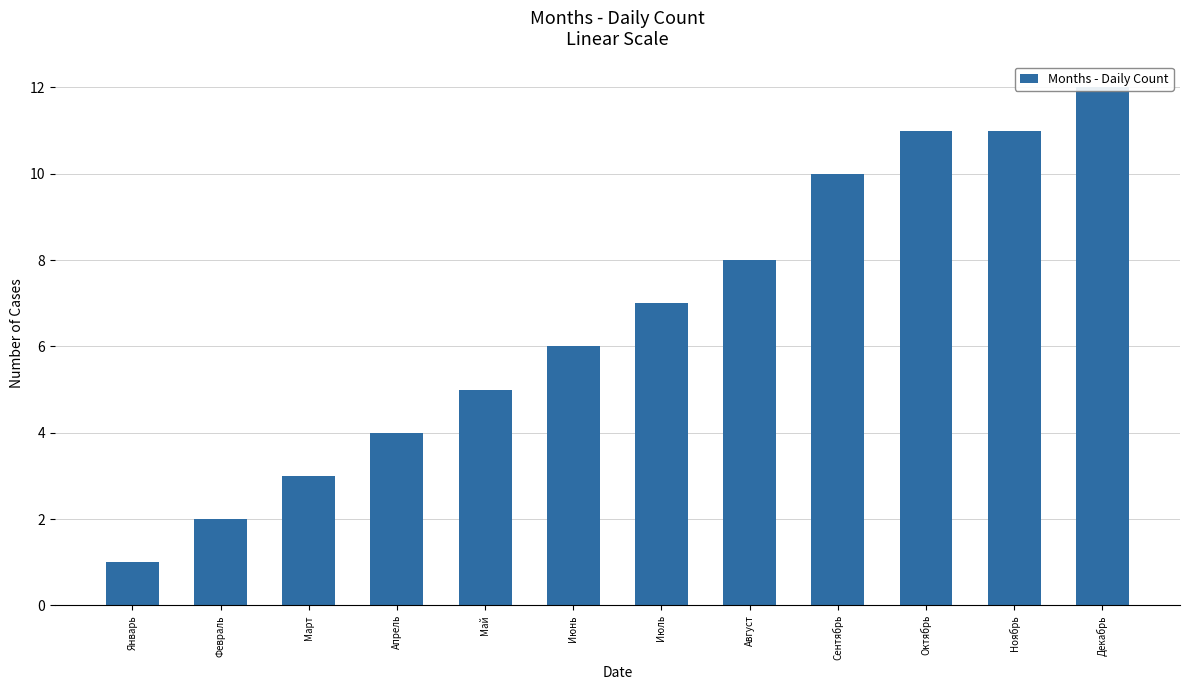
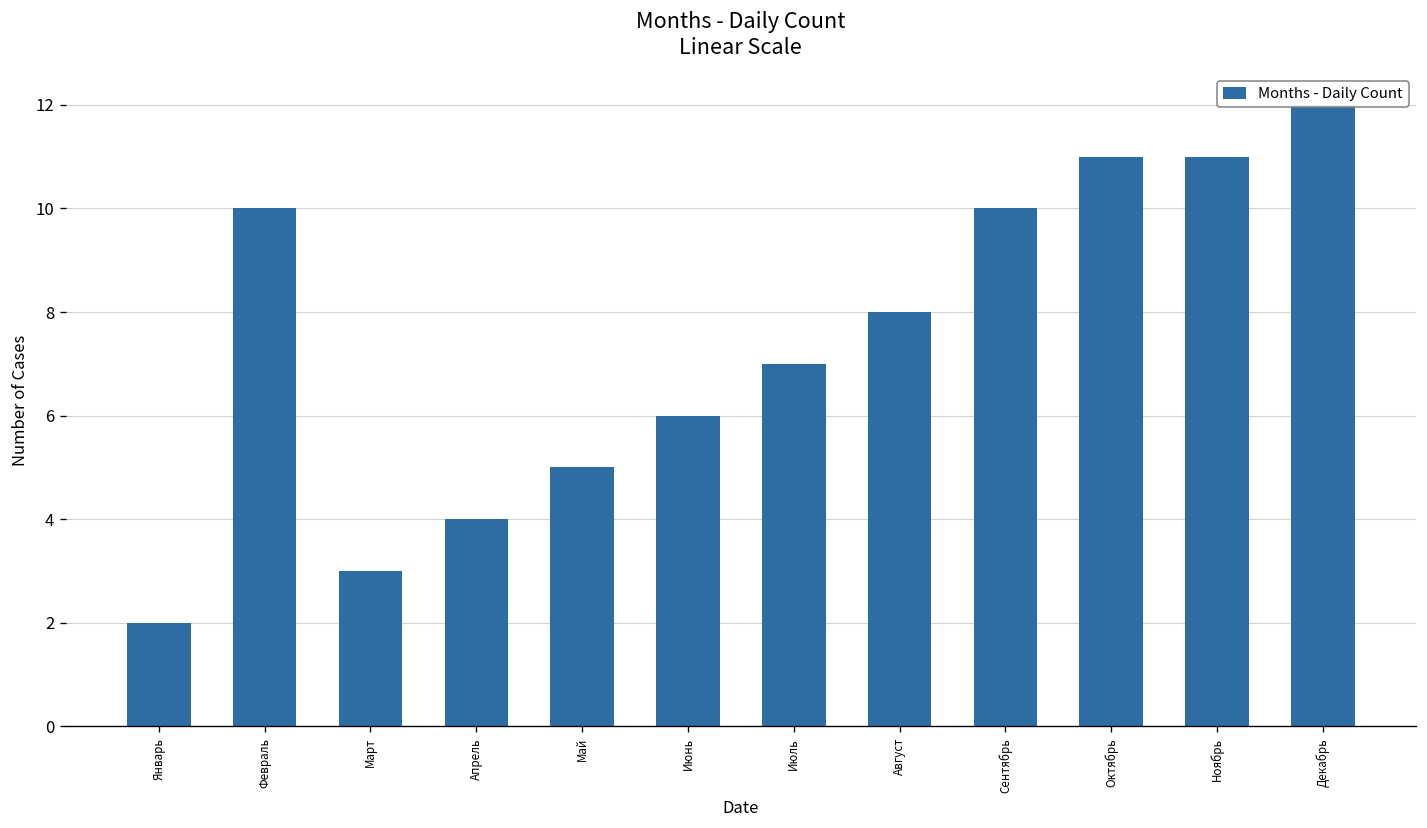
Январь: 1 -> 2
Февраль: 2 -> 10
